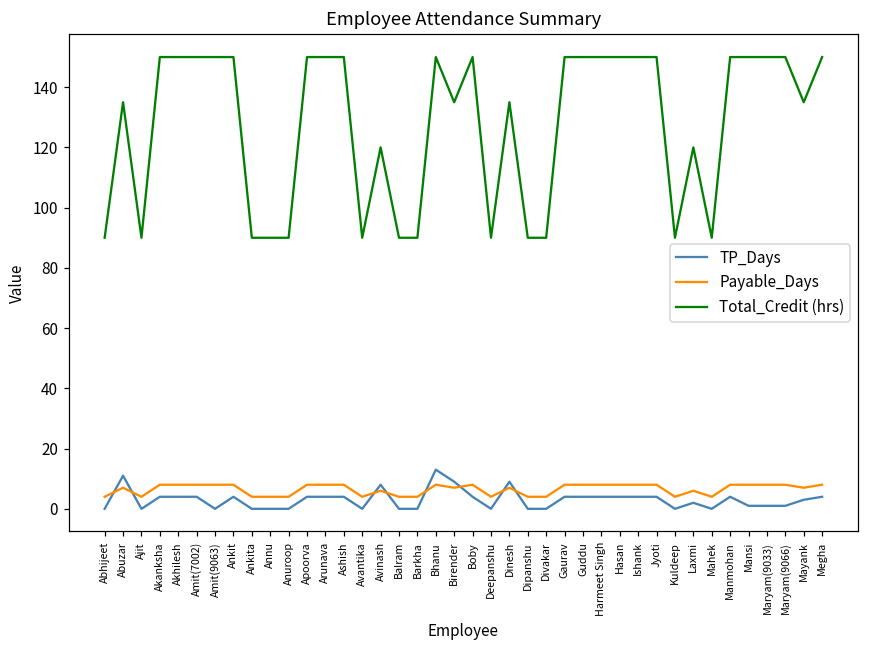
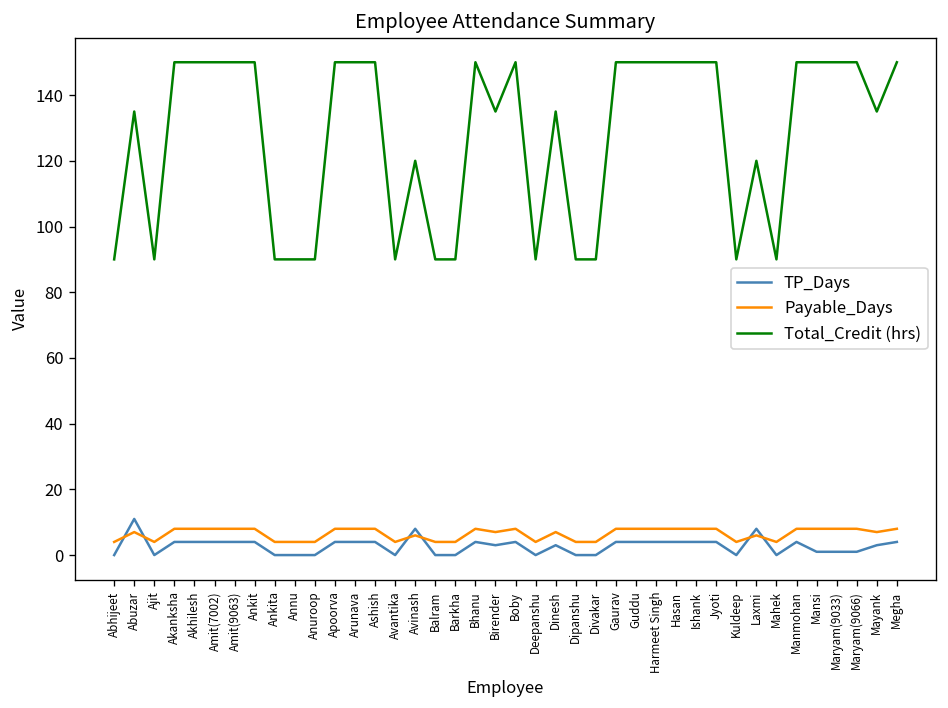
TP_Days, Amit(9063): 0 -> 4
TP_Days, Bhanu: 13 -> 4
TP_Days, Birender: 9 -> 3
TP_Days, Dinesh: 9 -> 3
TP_Days, Laxmi: 2 -> 8
